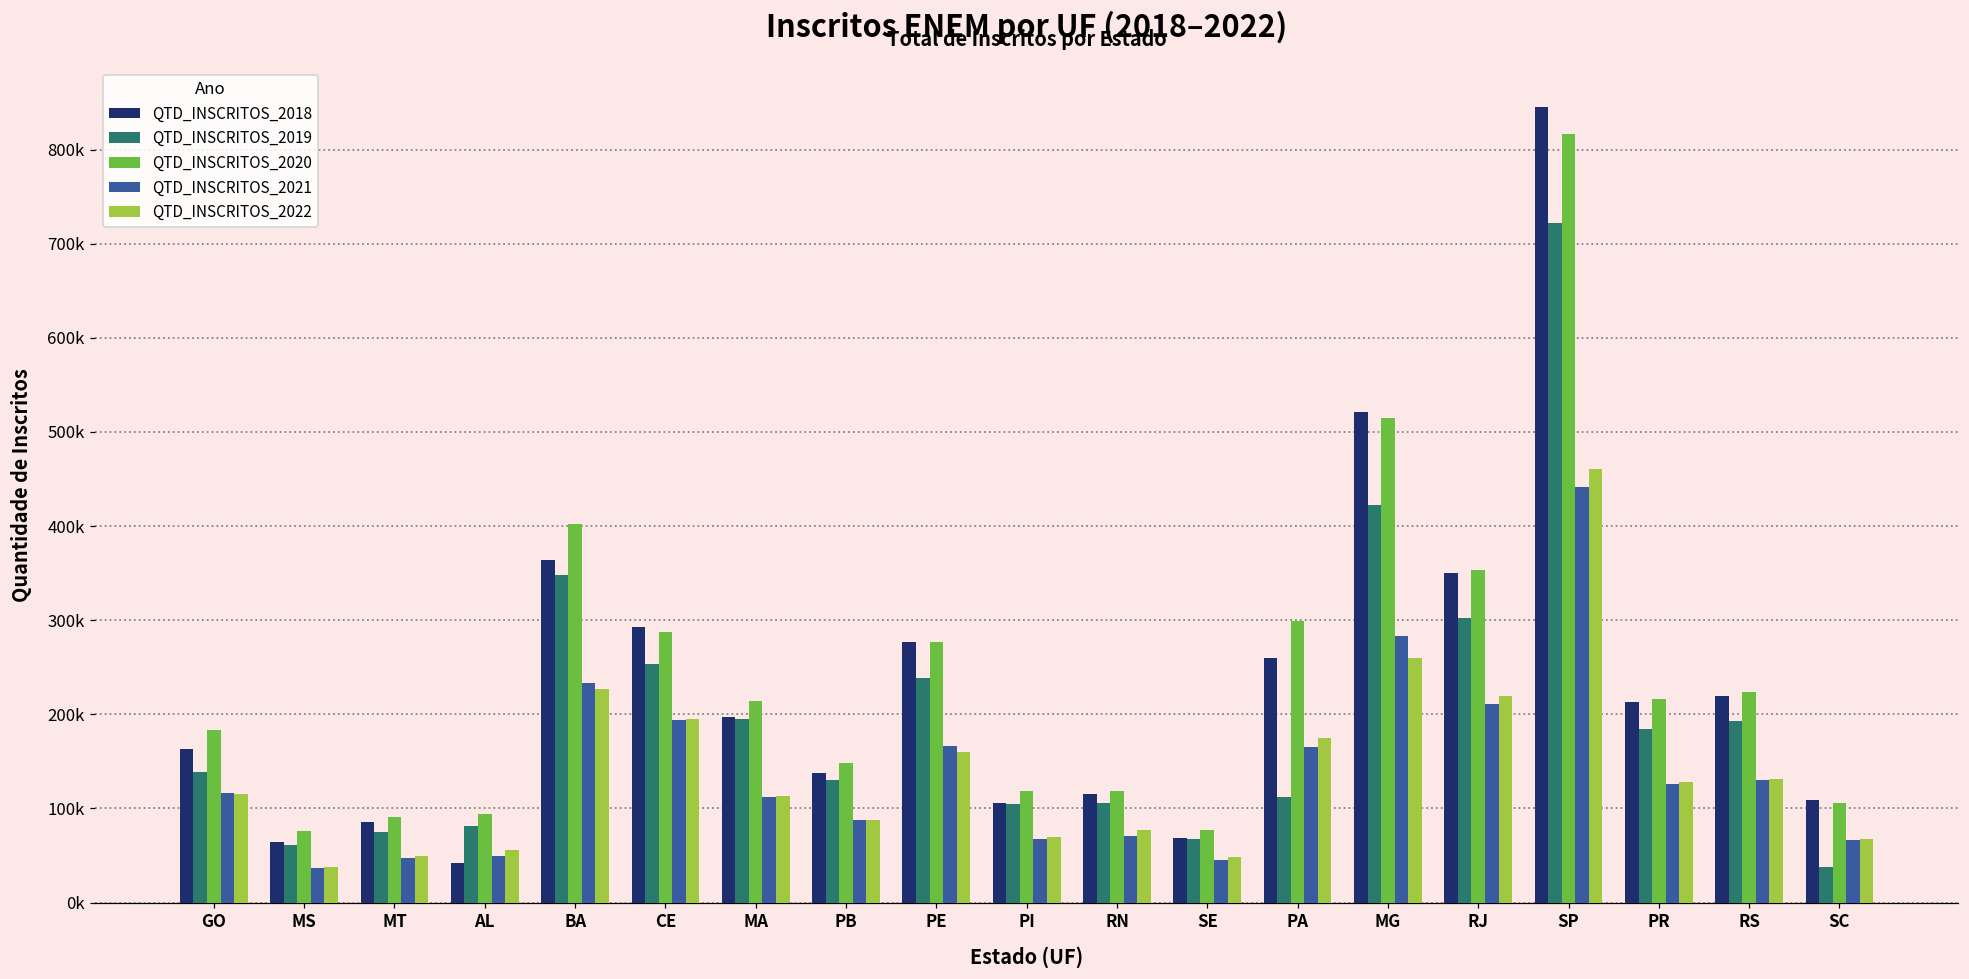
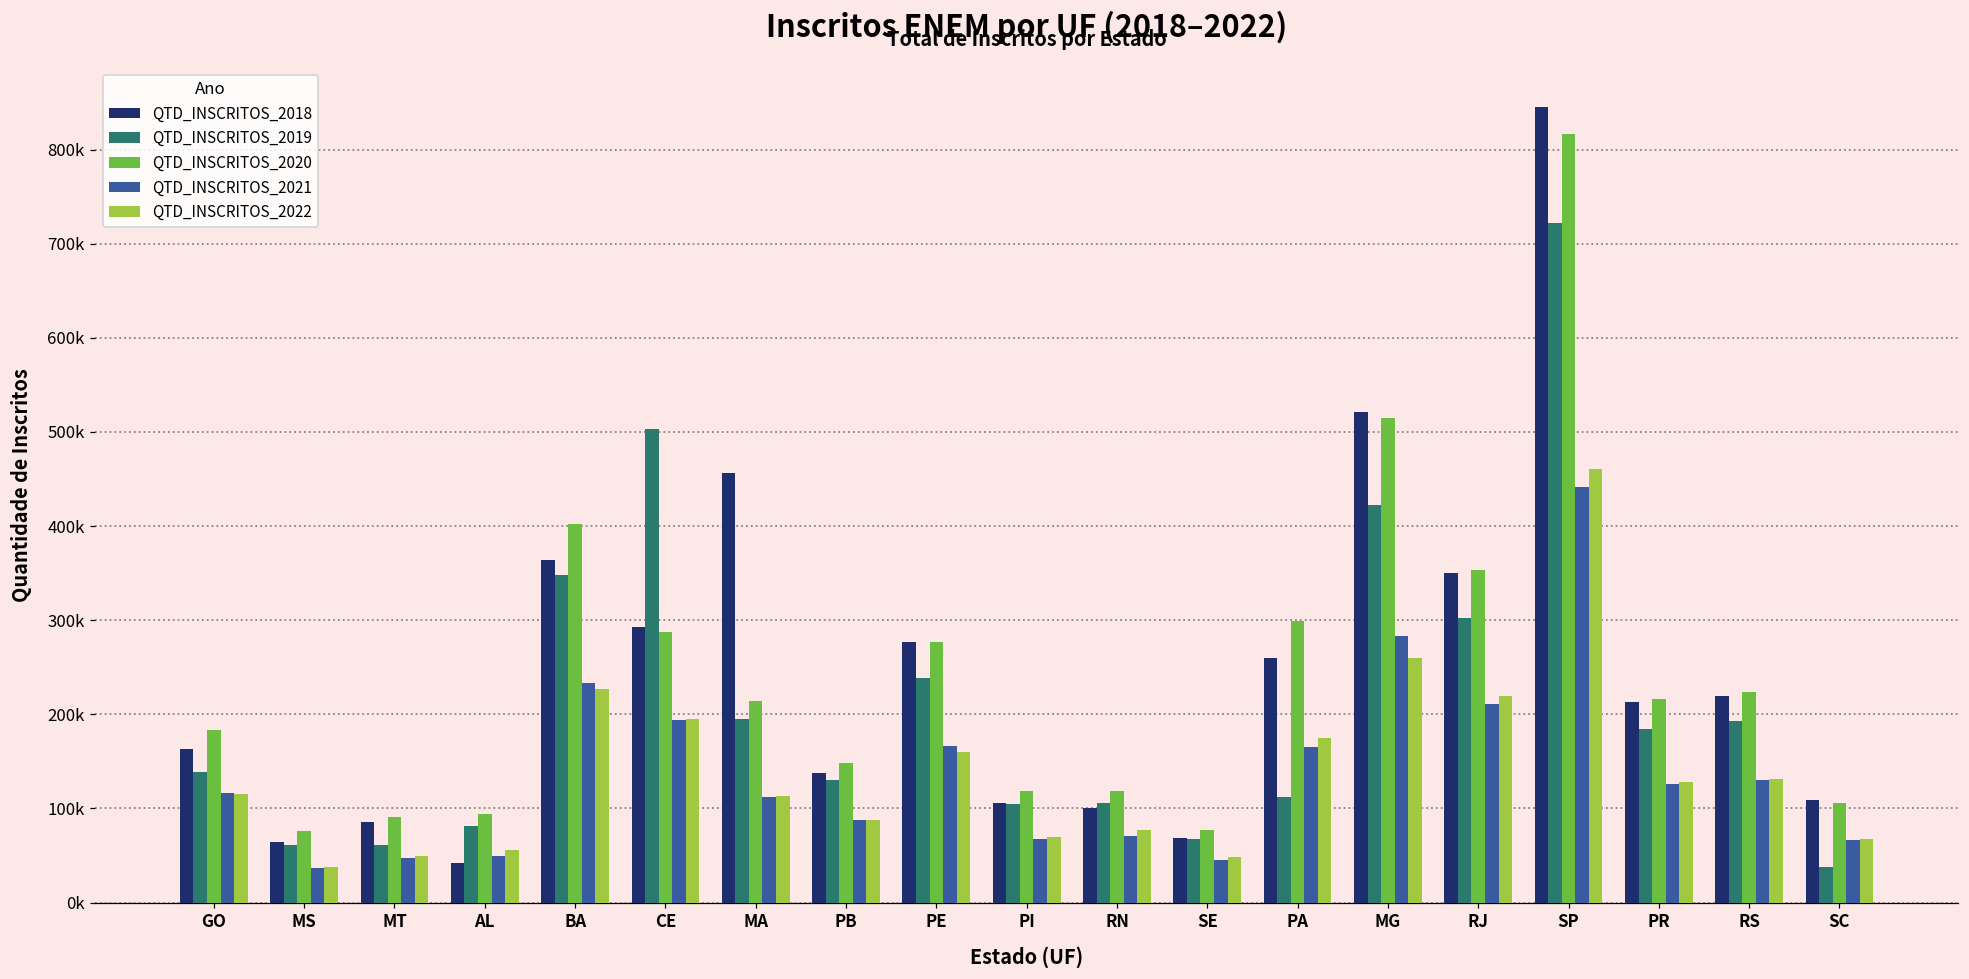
QTD_INSCRITOS_2019, MT: 80000 -> 60000
QTD_INSCRITOS_2019, CE: 250000 -> 500000
QTD_INSCRITOS_2018, MA: 200000 -> 460000
QTD_INSCRITOS_2018, RN: 120000 -> 100000
